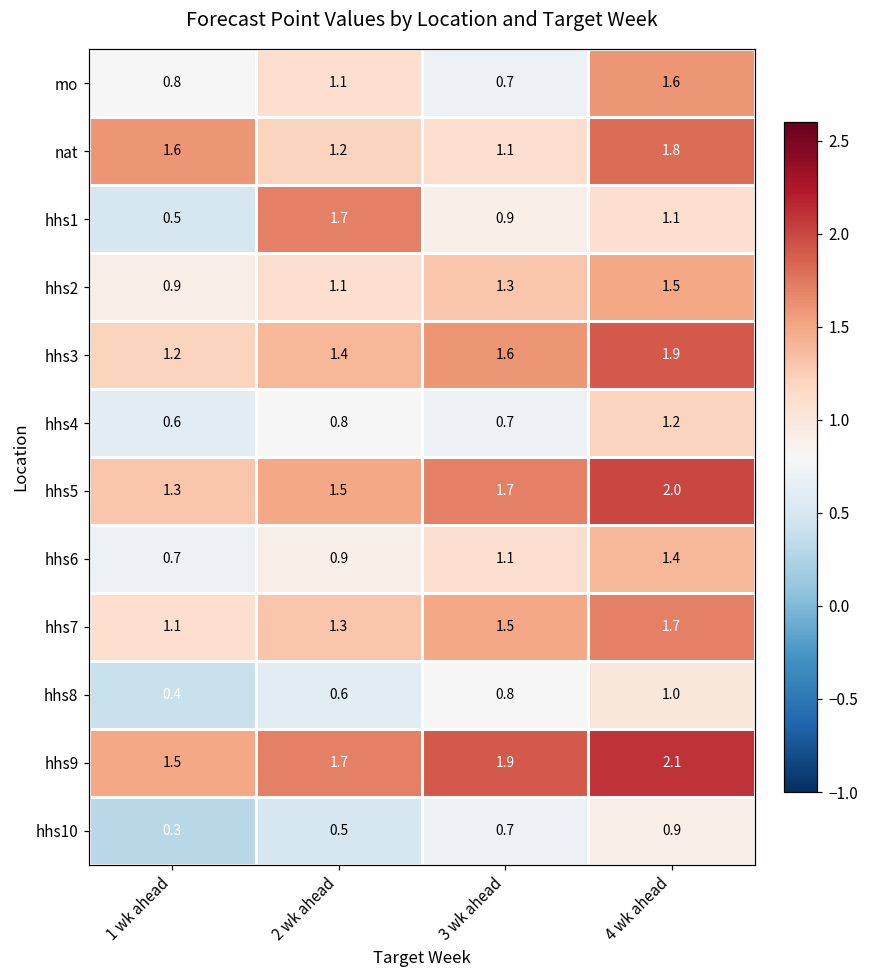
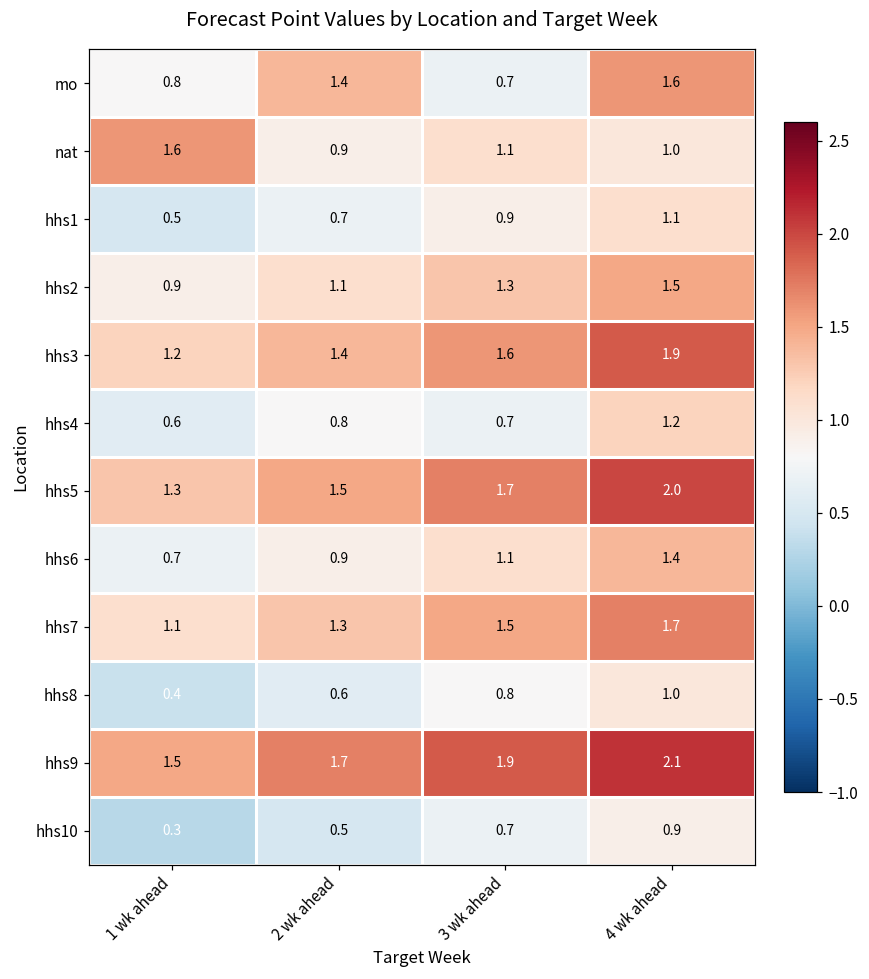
mo, 2 wk ahead: 1.1 -> 1.4
nat, 2 wk ahead: 1.2 -> 0.9
nat, 4 wk ahead: 1.8 -> 1.0
hhs1, 2 wk ahead: 1.7 -> 0.7
